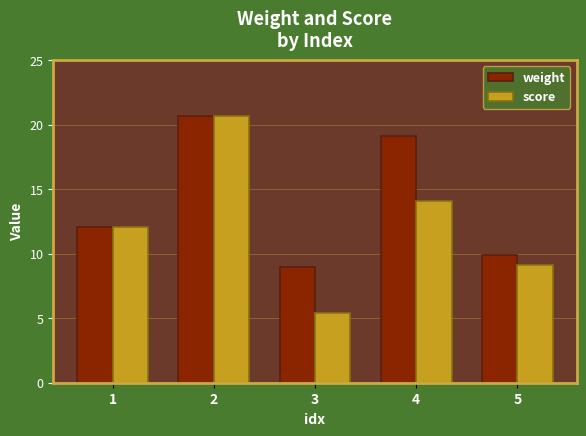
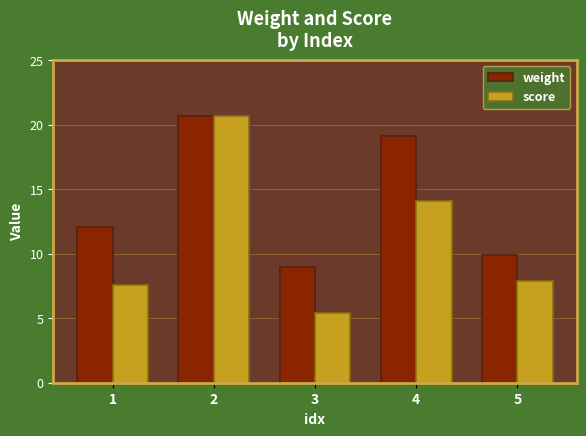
score, 1: 12.0 -> 7.6
score, 5: 9.1 -> 7.9
